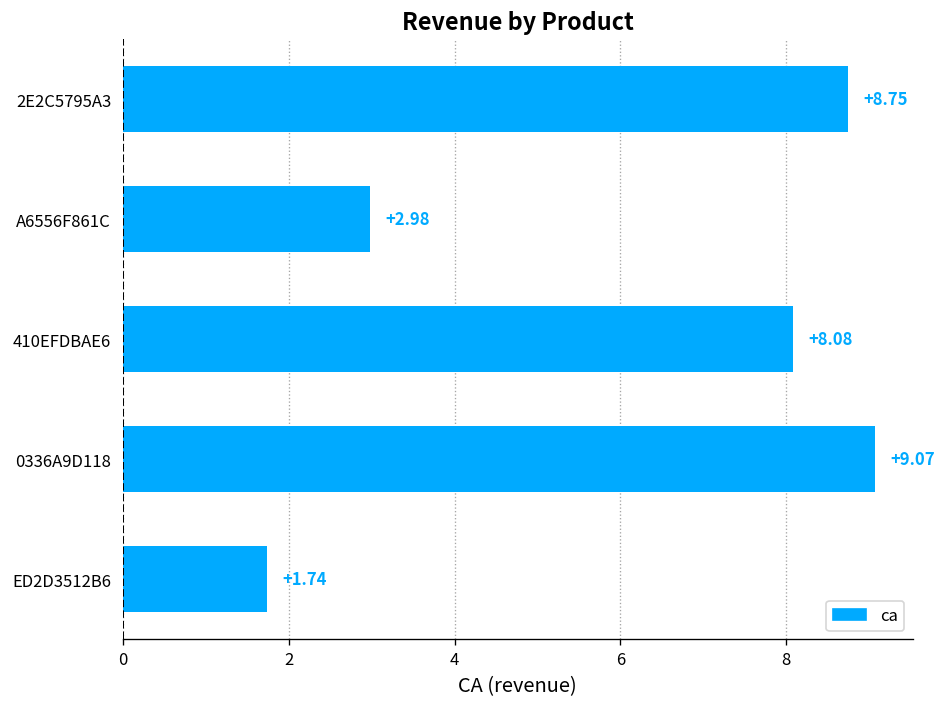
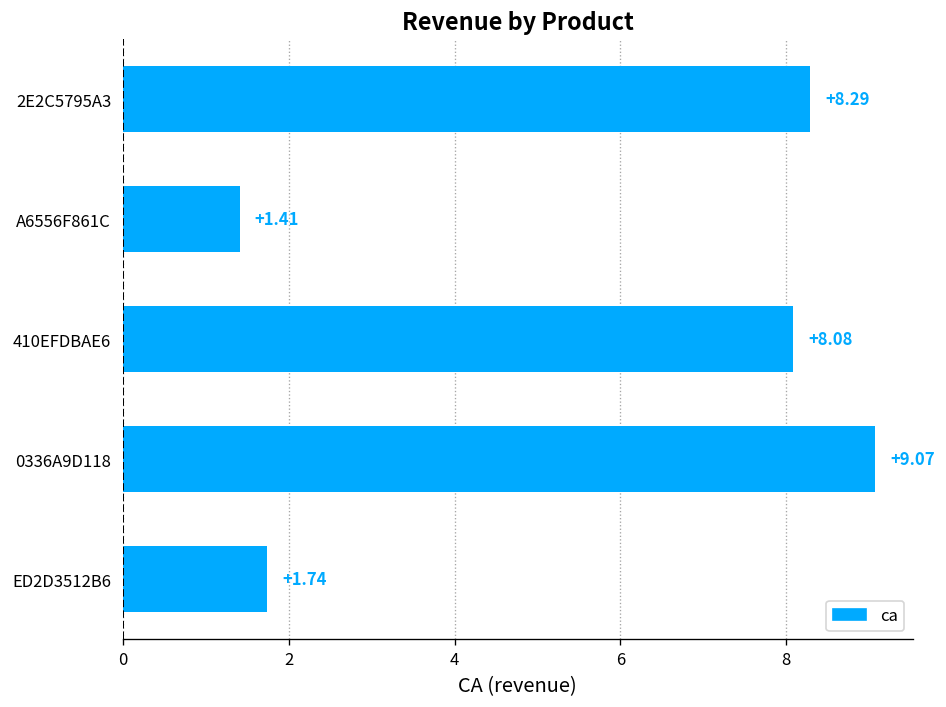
2E2C5795A3: +8.75 -> +8.29
A6556F861C: +2.98 -> +1.41
